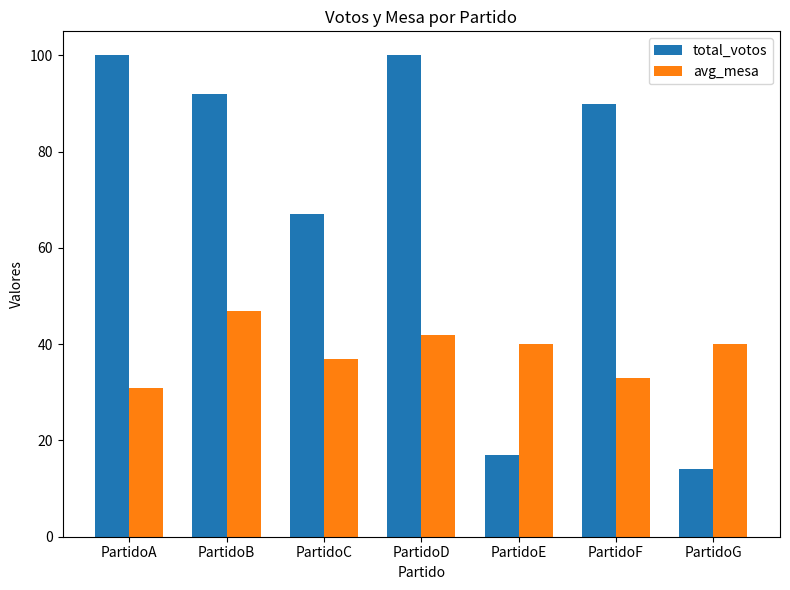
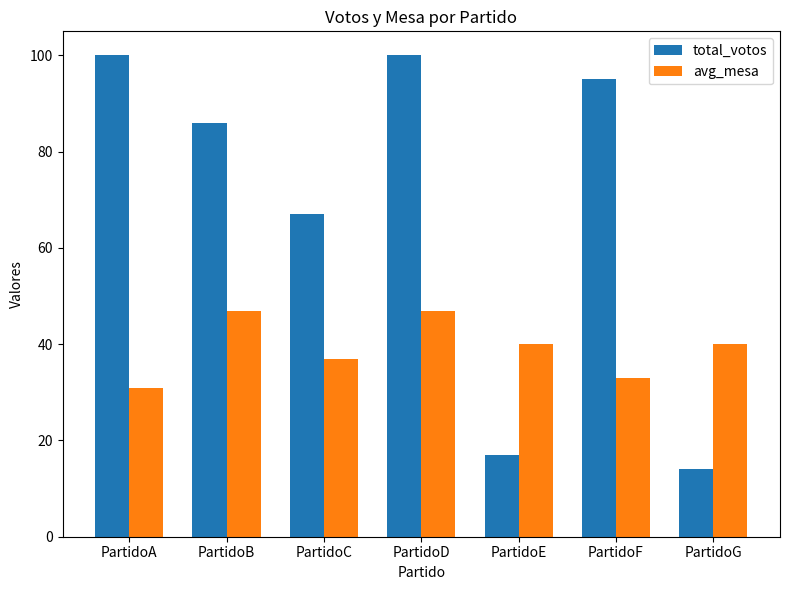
total_votos, PartidoB: 92 -> 86
avg_mesa, PartidoD: 42 -> 47
total_votos, PartidoF: 90 -> 95
